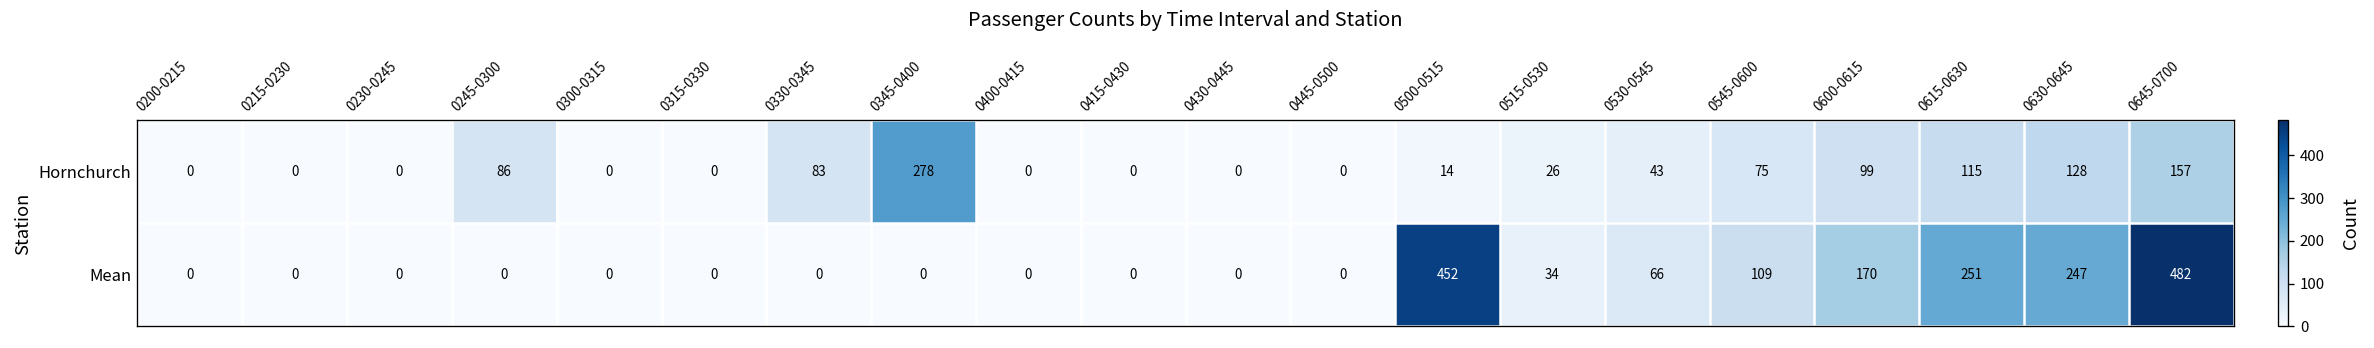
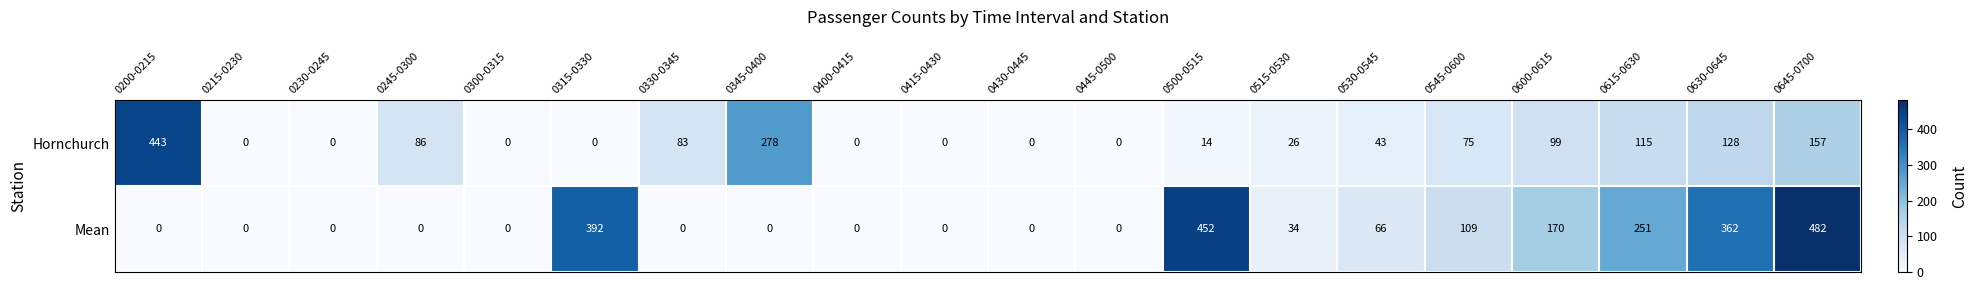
Hornchurch, 0200-0215: 0 -> 443
Mean, 0315-0330: 0 -> 392
Mean, 0630-0645: 247 -> 362
